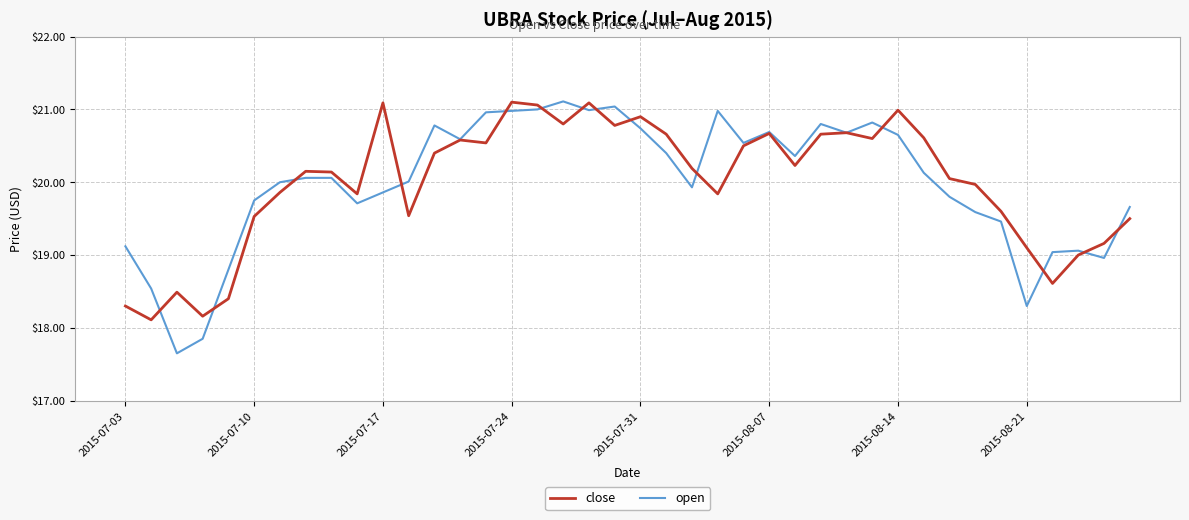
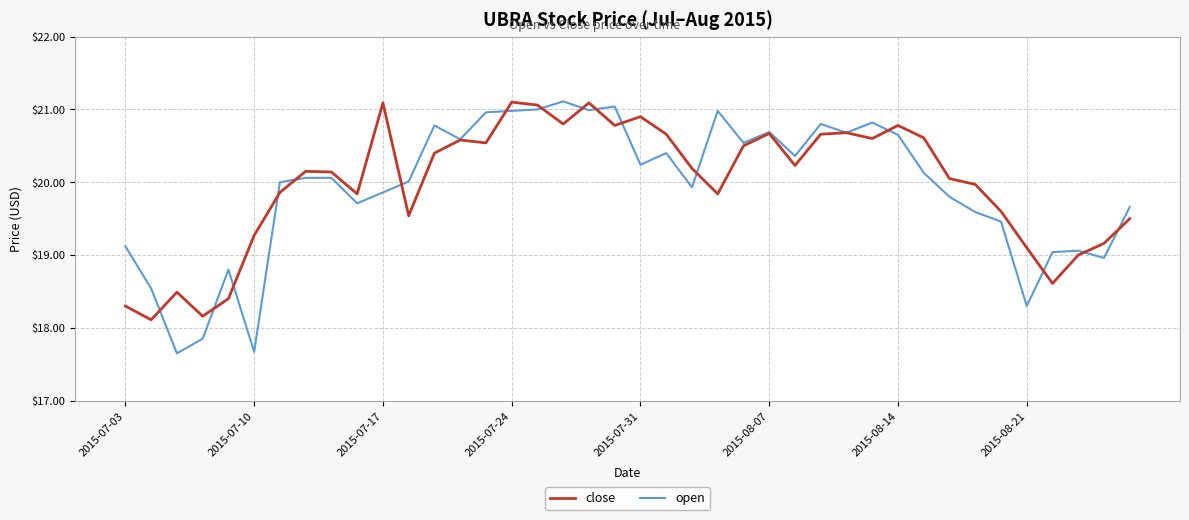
close, 2015-07-10: $19.5 -> $19.3
open, 2015-07-10: $19.8 -> $17.7
open, 2015-07-31: $20.7 -> $20.2
close, 2015-08-14: $21.0 -> $20.8
